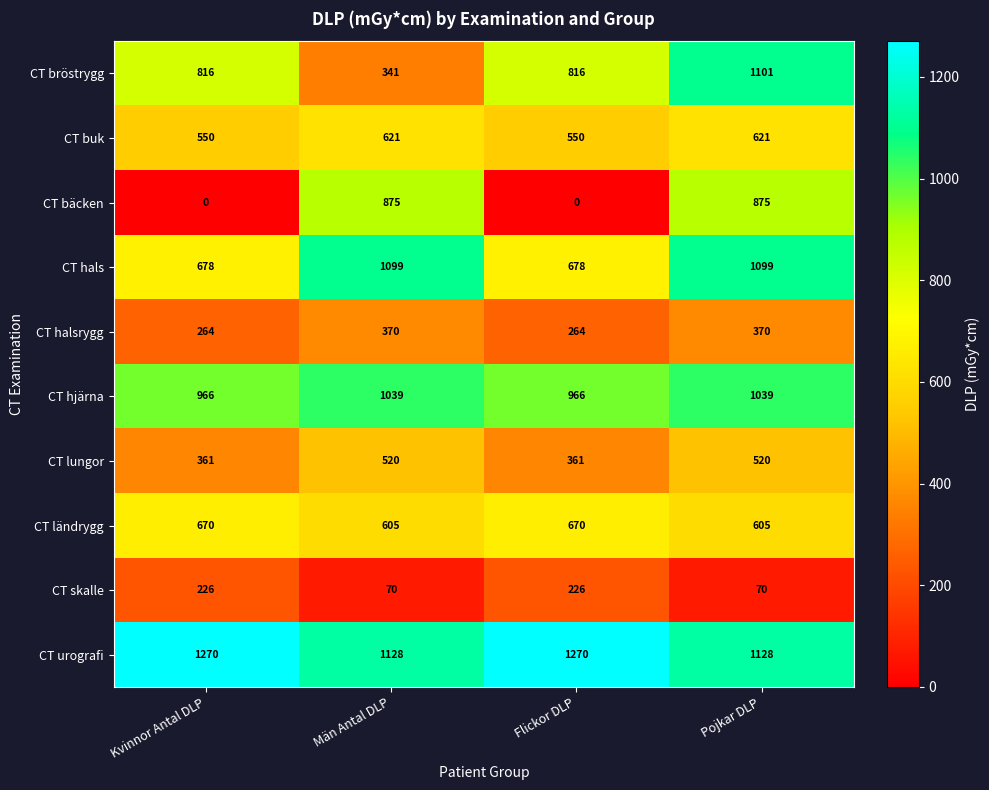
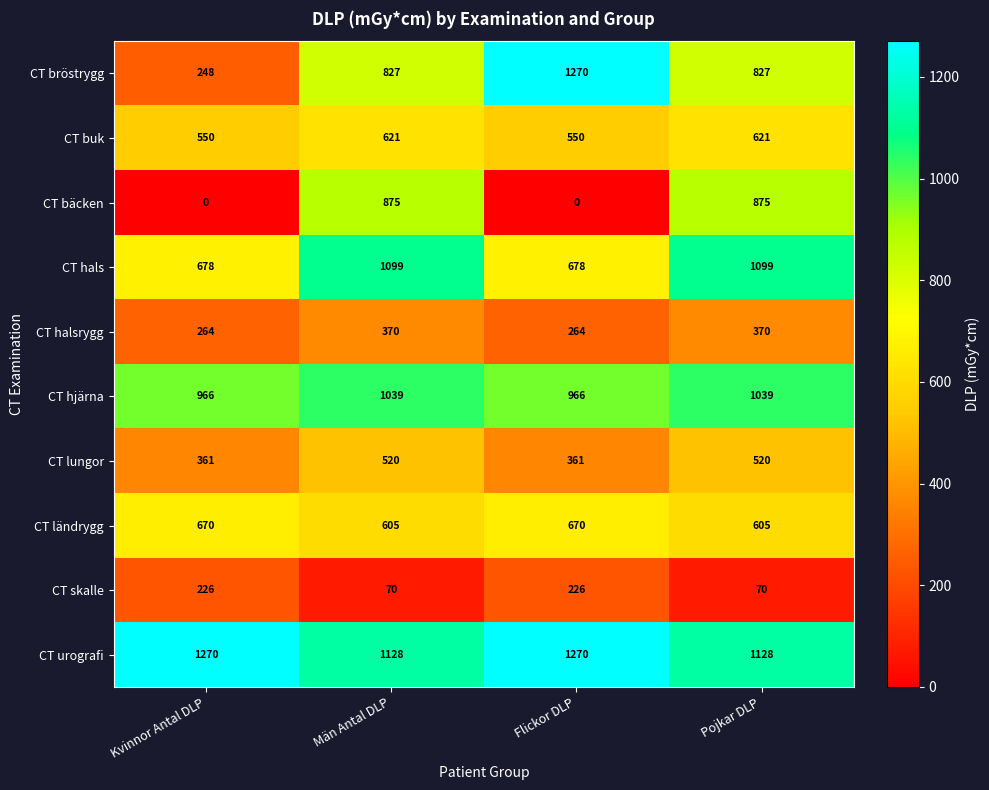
CT bröstrygg, Kvinnor Antal DLP: 816 -> 248
CT bröstrygg, Män Antal DLP: 341 -> 827
CT bröstrygg, Flickor DLP: 816 -> 1270
CT bröstrygg, Pojkar DLP: 1101 -> 827
